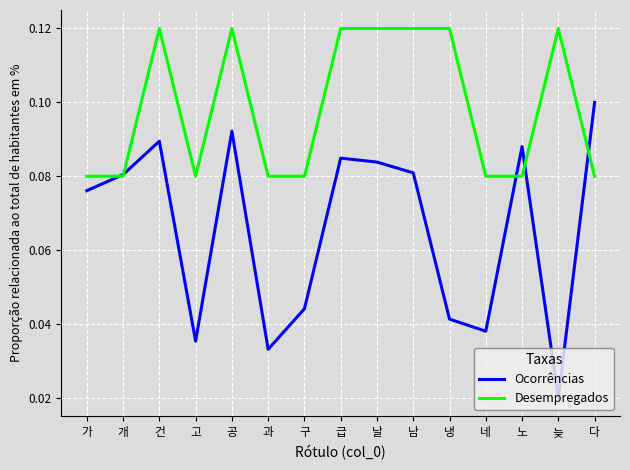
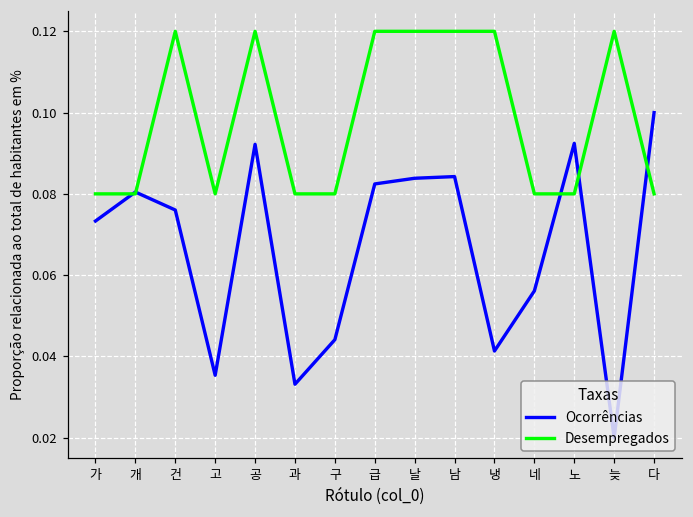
Ocorrências, 가: 0.076 -> 0.073
Ocorrências, 건: 0.089 -> 0.076
Ocorrências, 급: 0.085 -> 0.082
Ocorrências, 남: 0.081 -> 0.084
Ocorrências, 네: 0.038 -> 0.056
Ocorrências, 노: 0.088 -> 0.092
